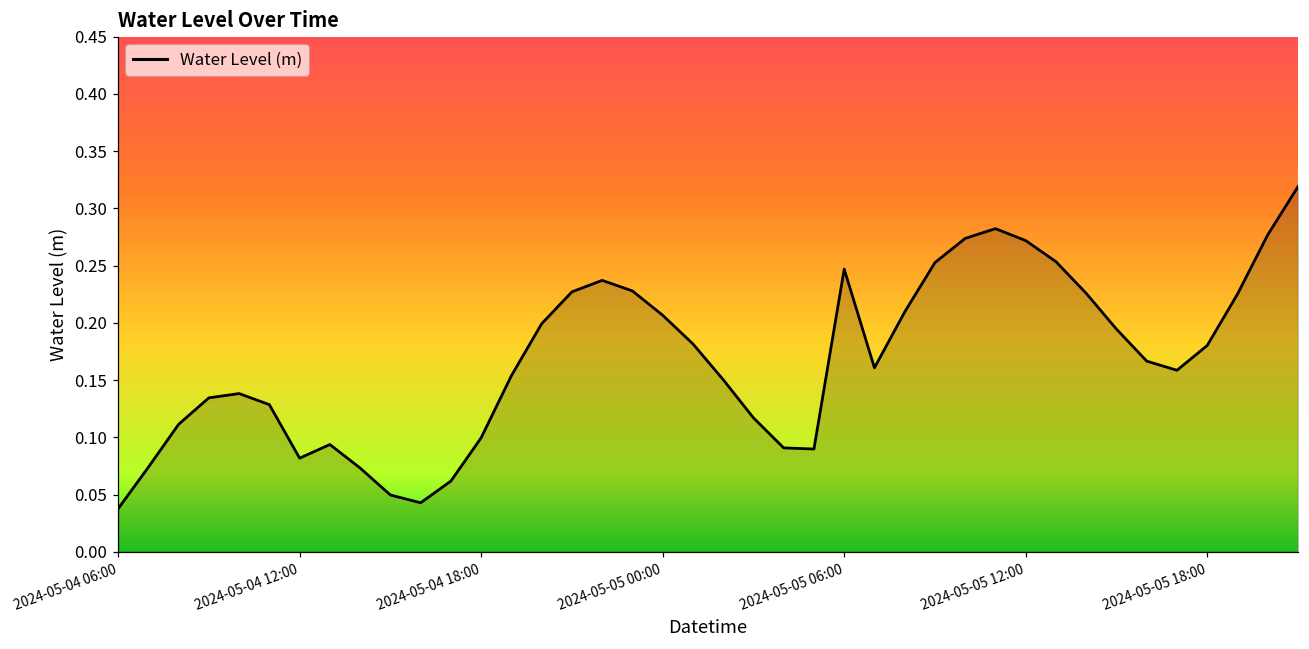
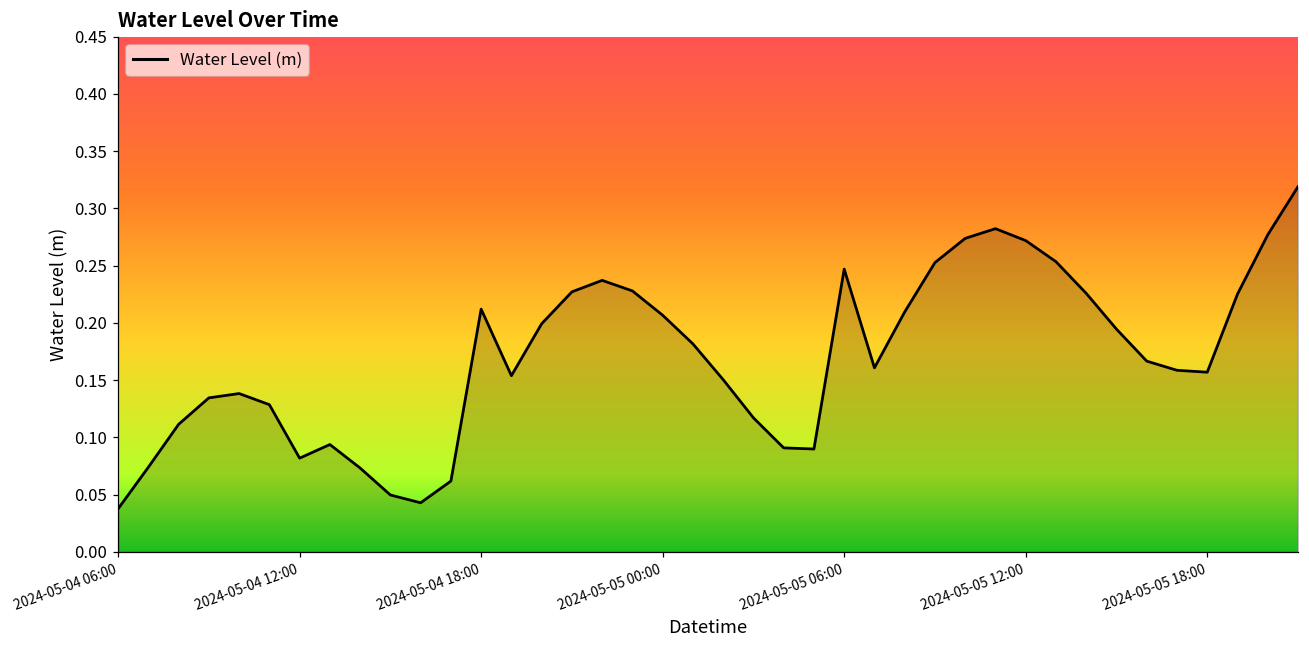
2024-05-04 18:00: 0.100 -> 0.212
2024-05-05 18:00: 0.180 -> 0.157
